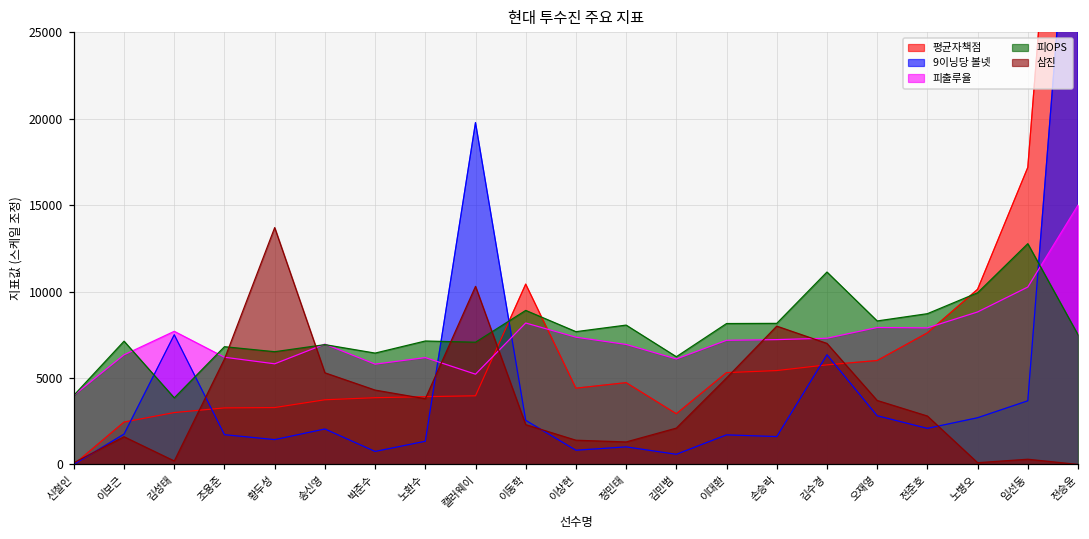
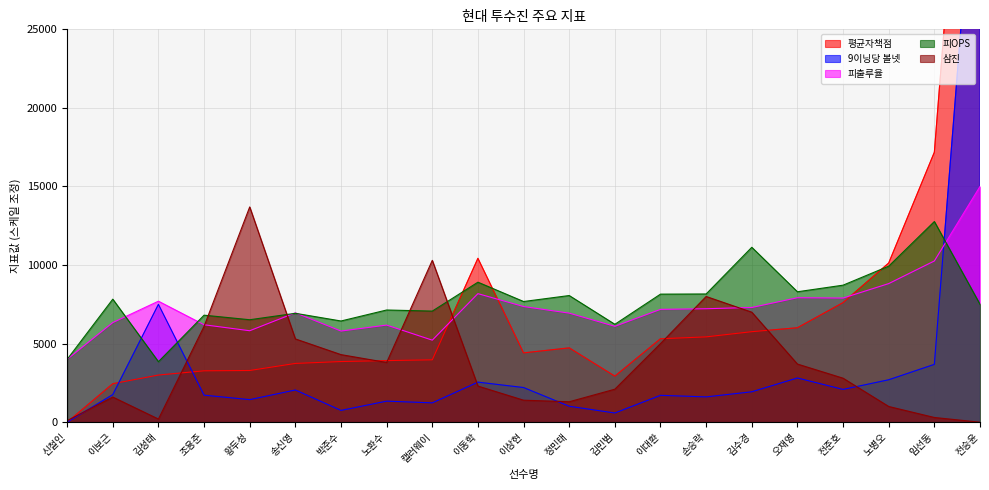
피OPS, 이보근: 7100 -> 7800
9이닝당 볼넷, 캘러웨이: 19800 -> 1200
9이닝당 볼넷, 이상현: 800 -> 2200
9이닝당 볼넷, 김수경: 6300 -> 1900
삼진, 노병오: 100 -> 1000
